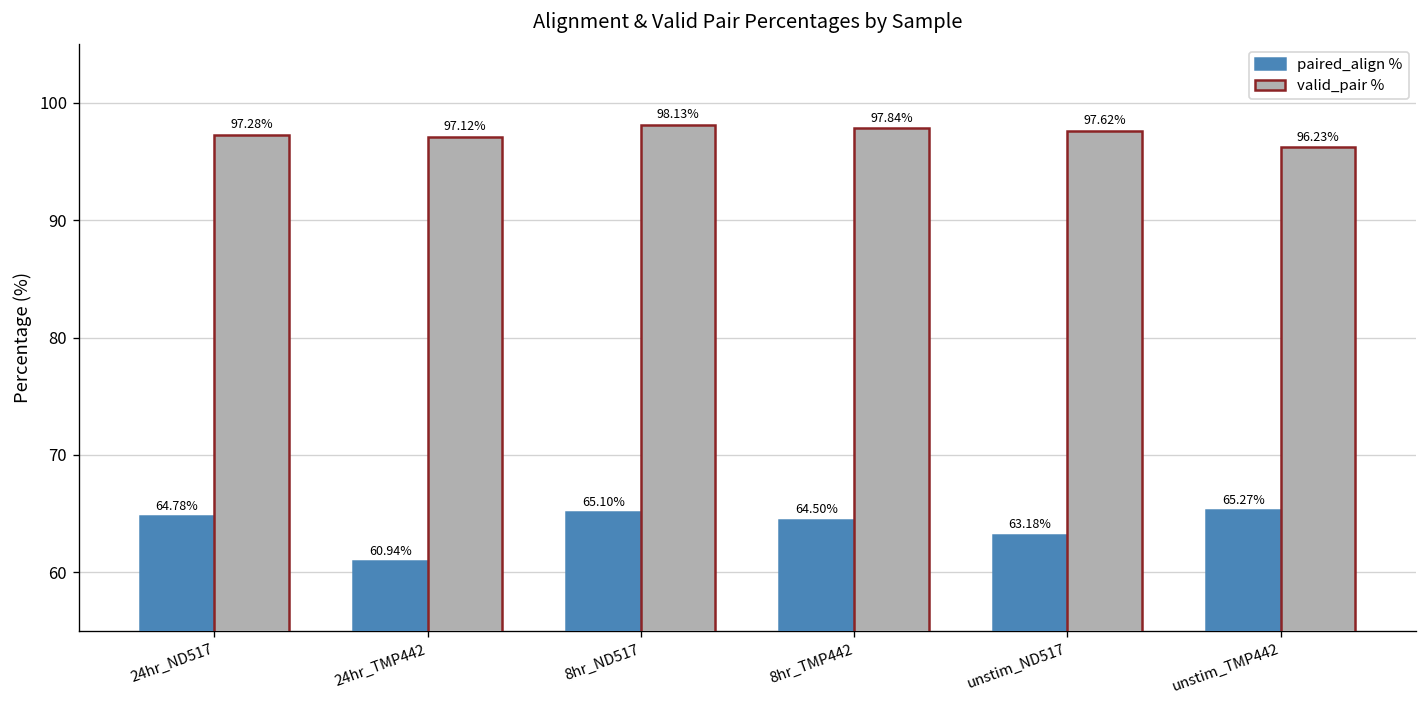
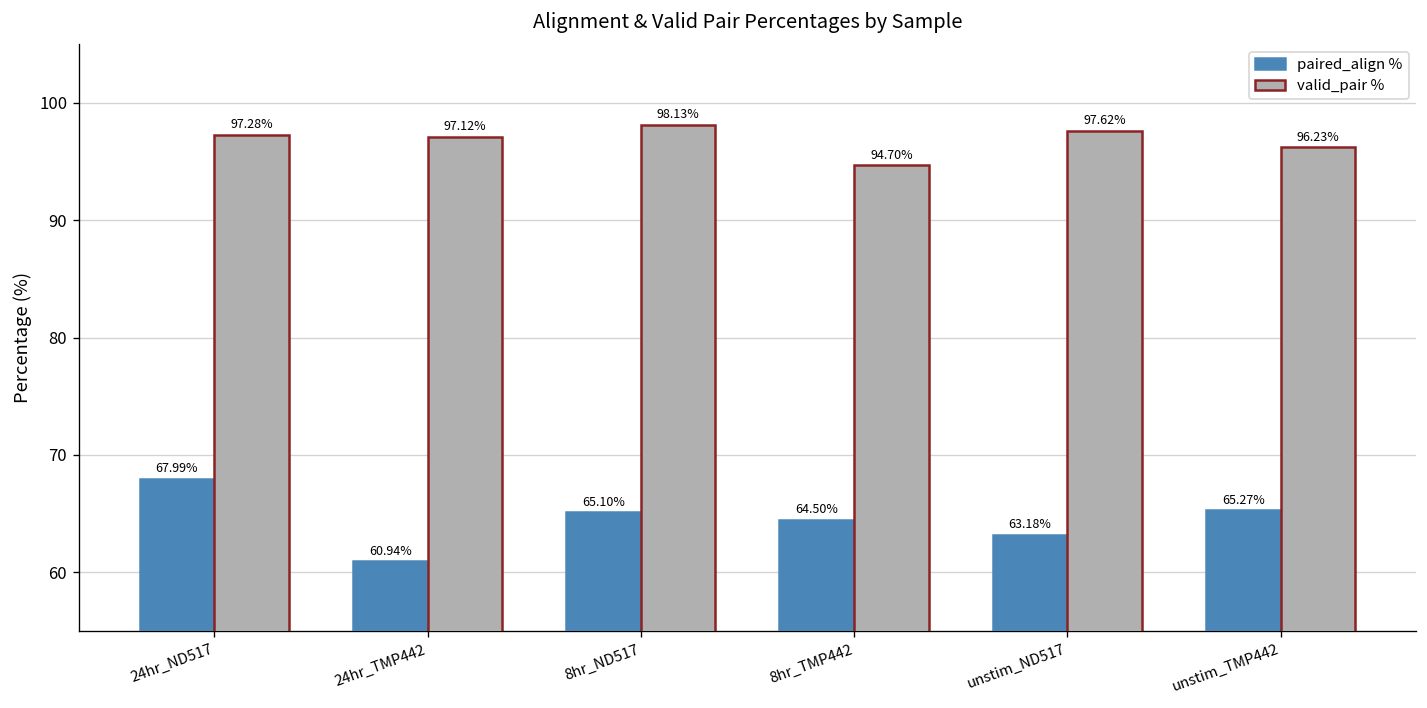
paired_align %, 24hr_ND517: 64.78% -> 67.99%
valid_pair %, 8hr_TMP442: 97.84% -> 94.70%
